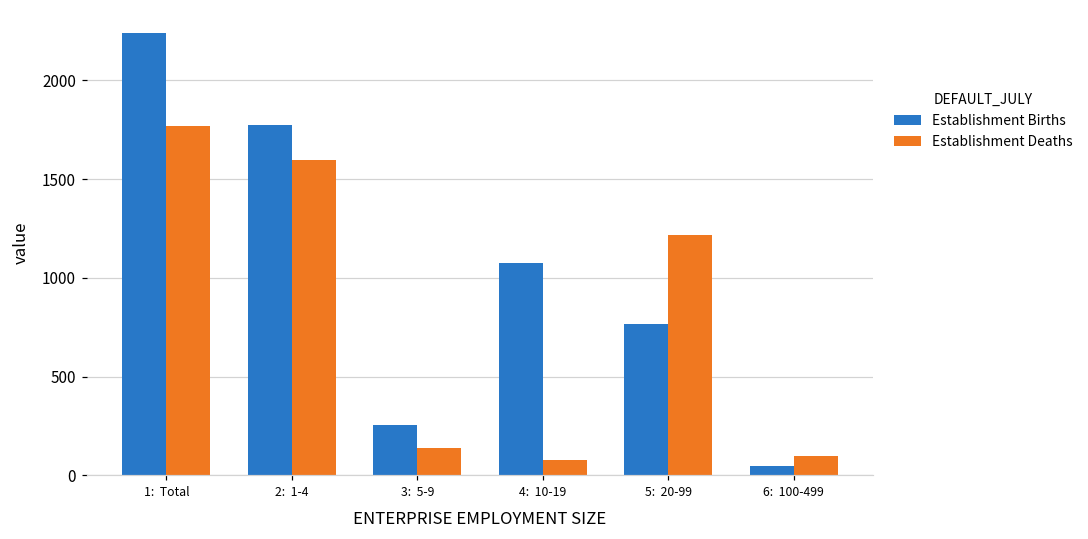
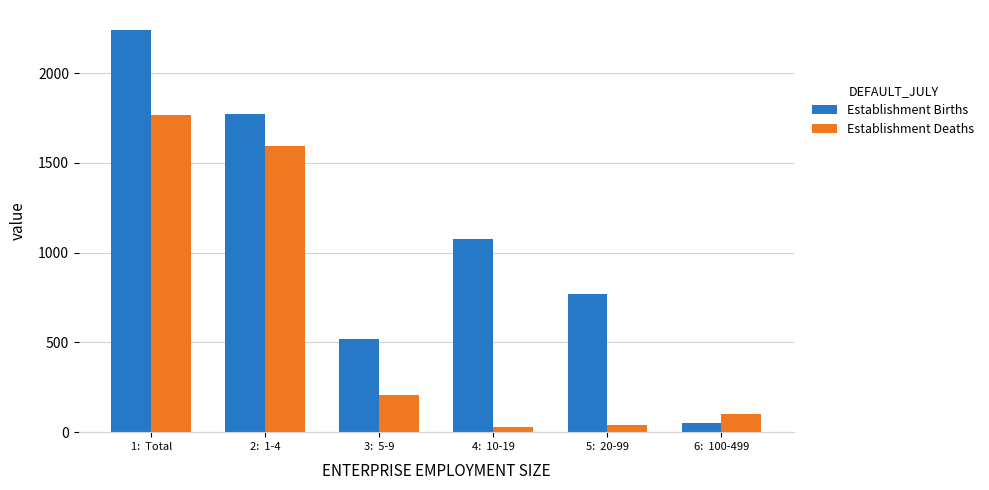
Establishment Births, 3: 5-9: 250 -> 520
Establishment Deaths, 3: 5-9: 140 -> 210
Establishment Deaths, 4: 10-19: 80 -> 30
Establishment Deaths, 5: 20-99: 1220 -> 40
